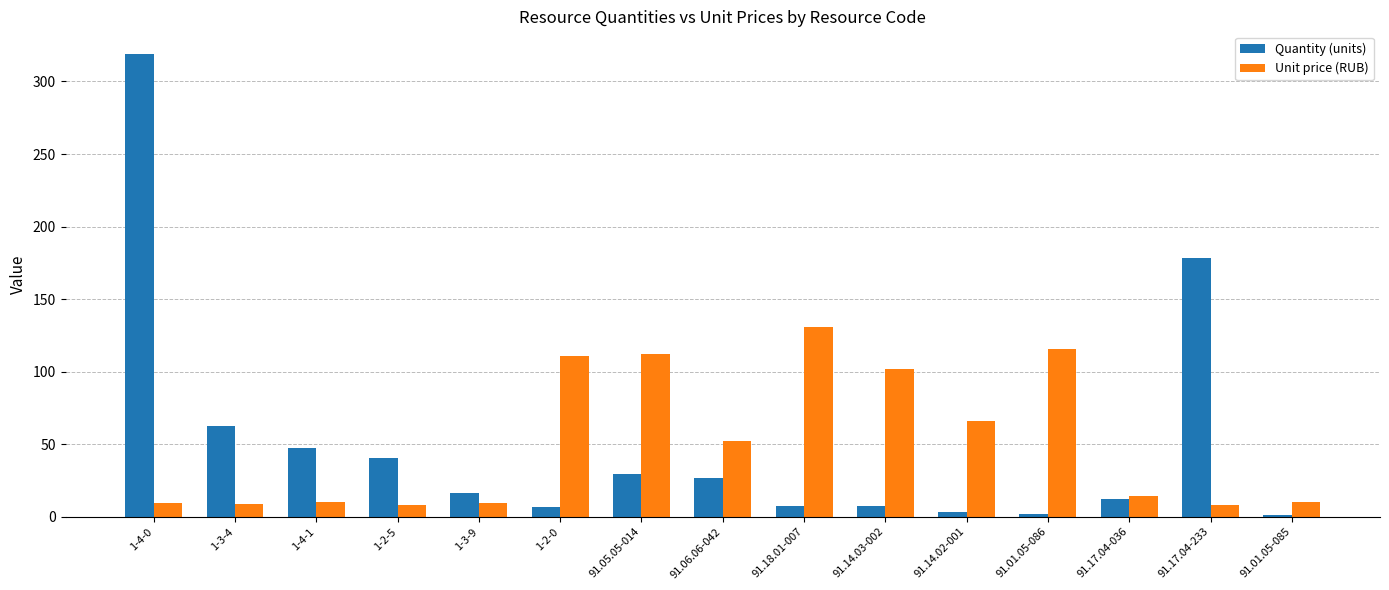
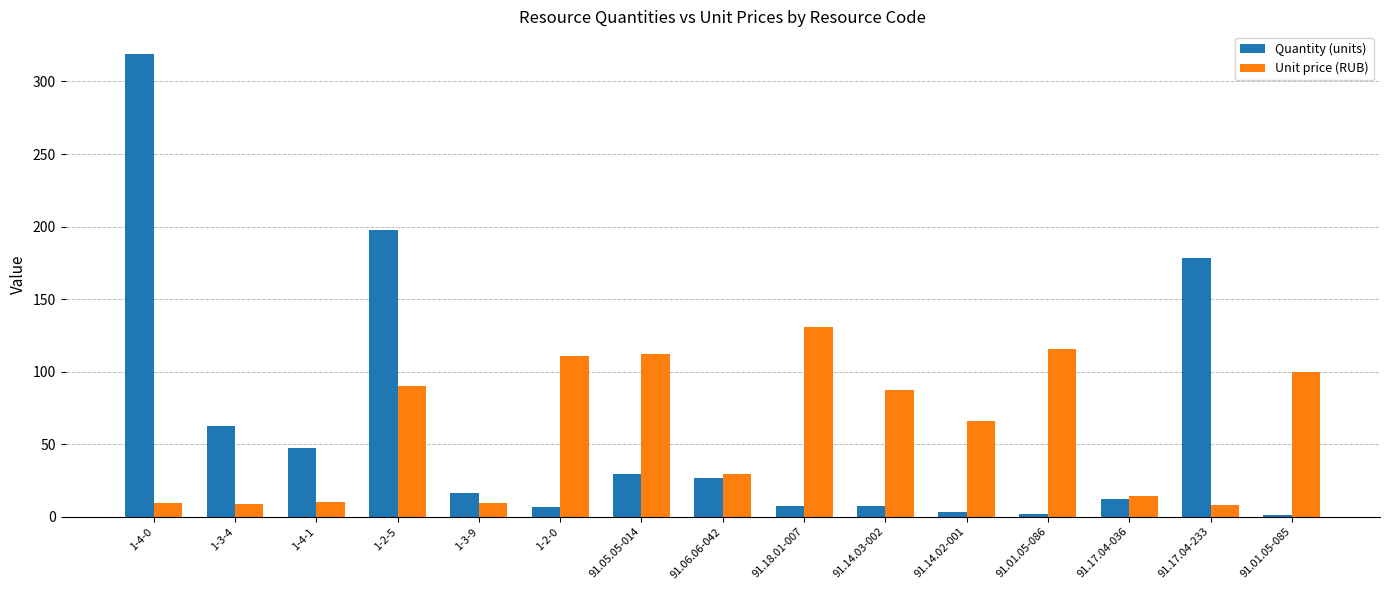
Quantity (units), 1-2-5: 40 -> 198
Unit price (RUB), 1-2-5: 8 -> 90
Unit price (RUB), 91.06.06-042: 52 -> 30
Unit price (RUB), 91.14.03-002: 102 -> 87
Unit price (RUB), 91.01.05-085: 10 -> 100
